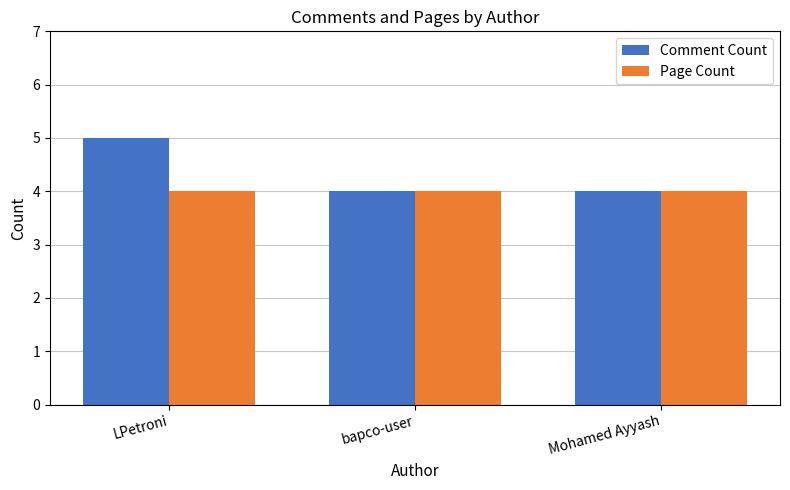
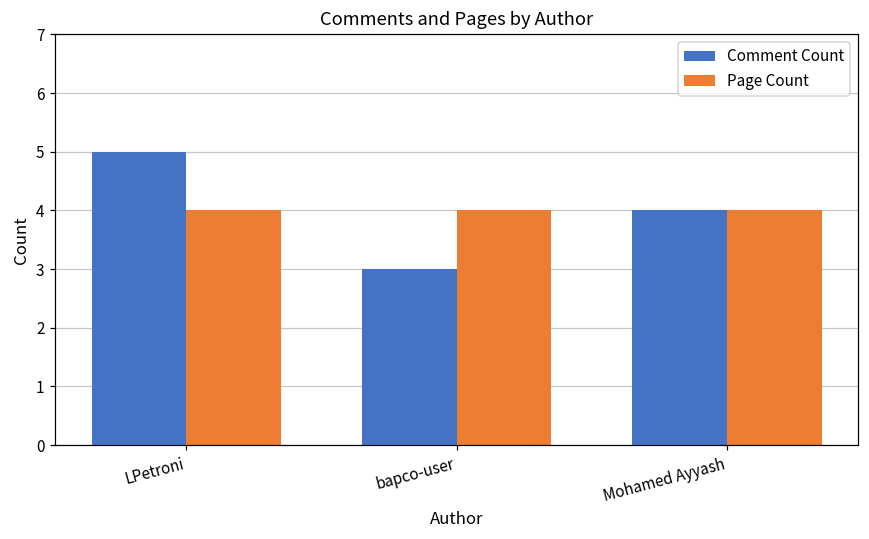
Comment Count, bapco-user: 4 -> 3
